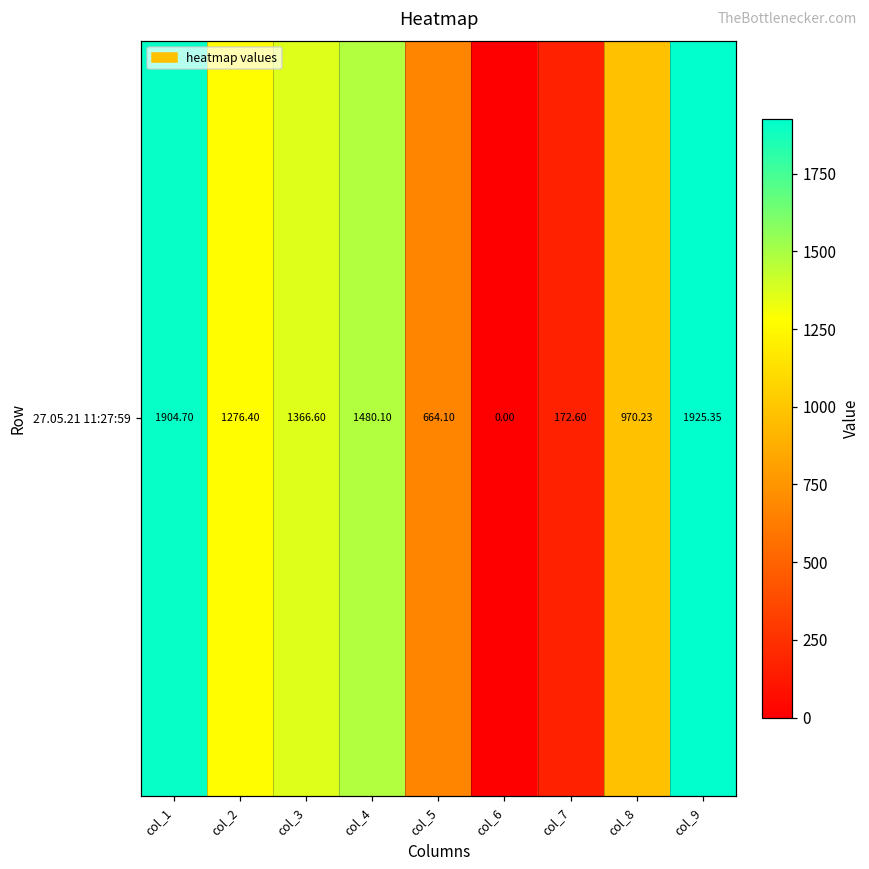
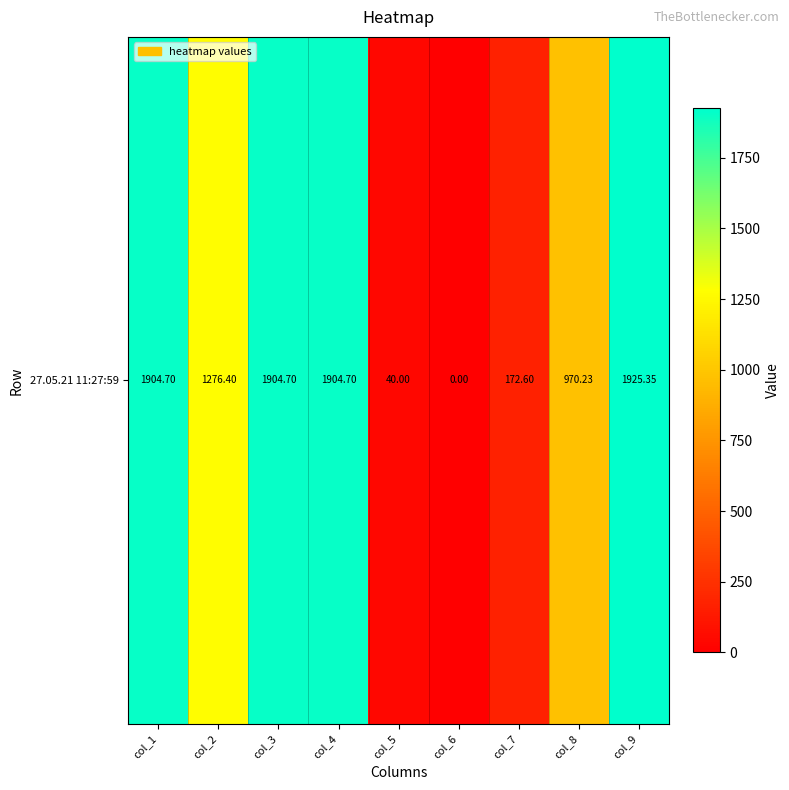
27.05.21 11:27:59, col_3: 1366.60 -> 1904.70
27.05.21 11:27:59, col_4: 1480.10 -> 1904.70
27.05.21 11:27:59, col_5: 664.10 -> 40.00
